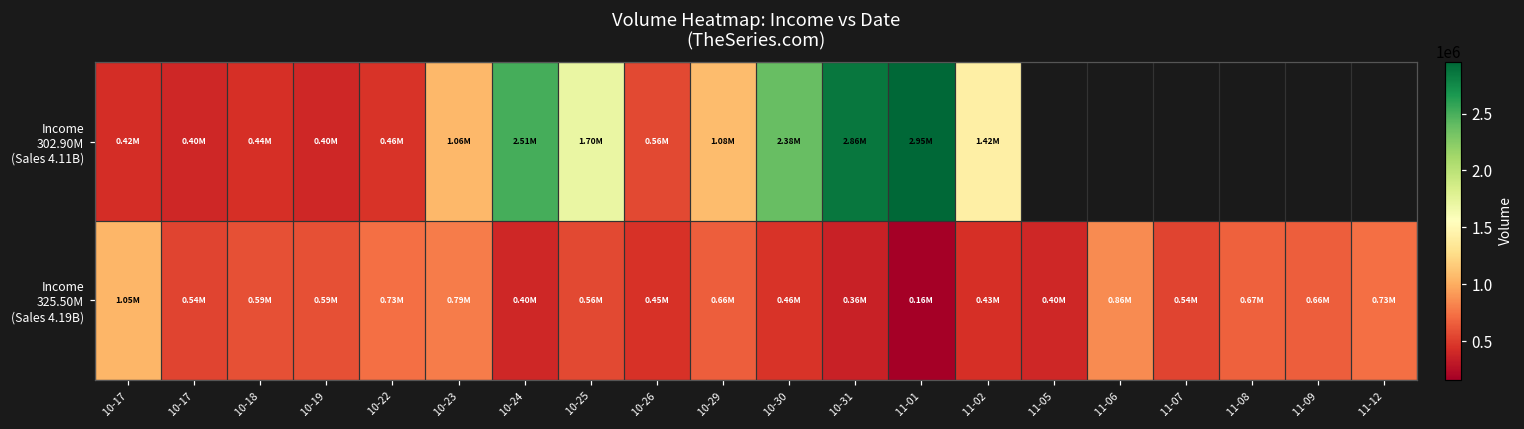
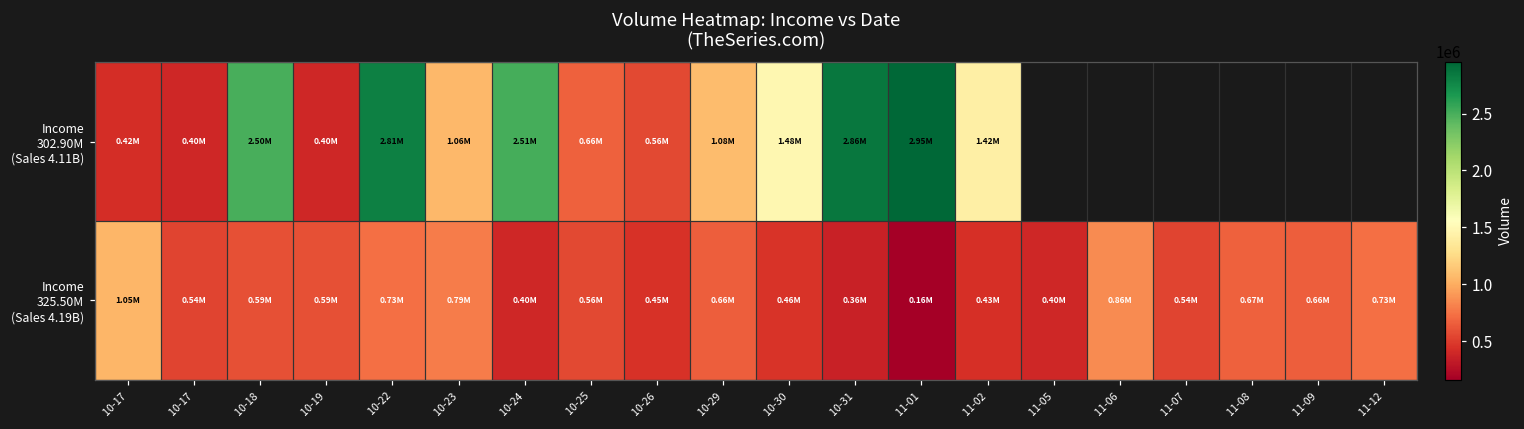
Income 302.90M (Sales 4.11B), 10-18: 0.44M -> 2.50M
Income 302.90M (Sales 4.11B), 10-22: 0.46M -> 2.81M
Income 302.90M (Sales 4.11B), 10-25: 1.70M -> 0.66M
Income 302.90M (Sales 4.11B), 10-30: 2.38M -> 1.48M
